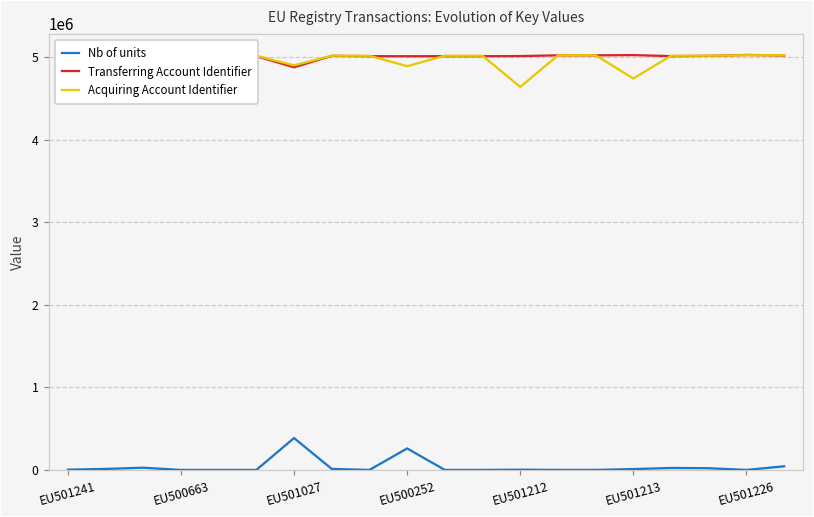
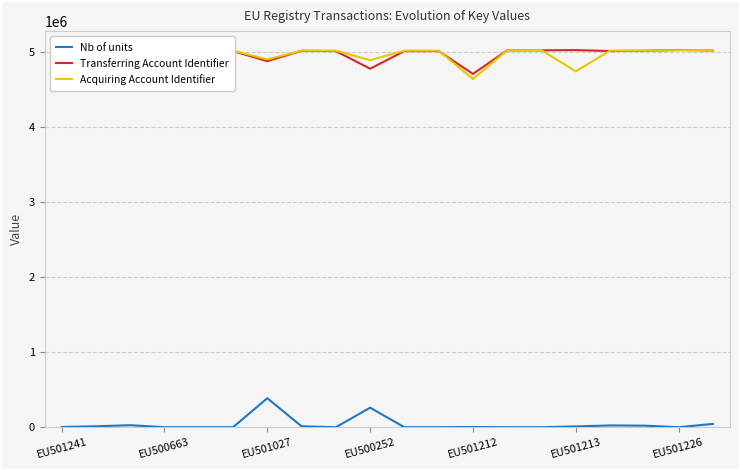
Transferring Account Identifier, EU500252: 5000000 -> 4800000
Transferring Account Identifier, EU501212: 5000000 -> 4700000
